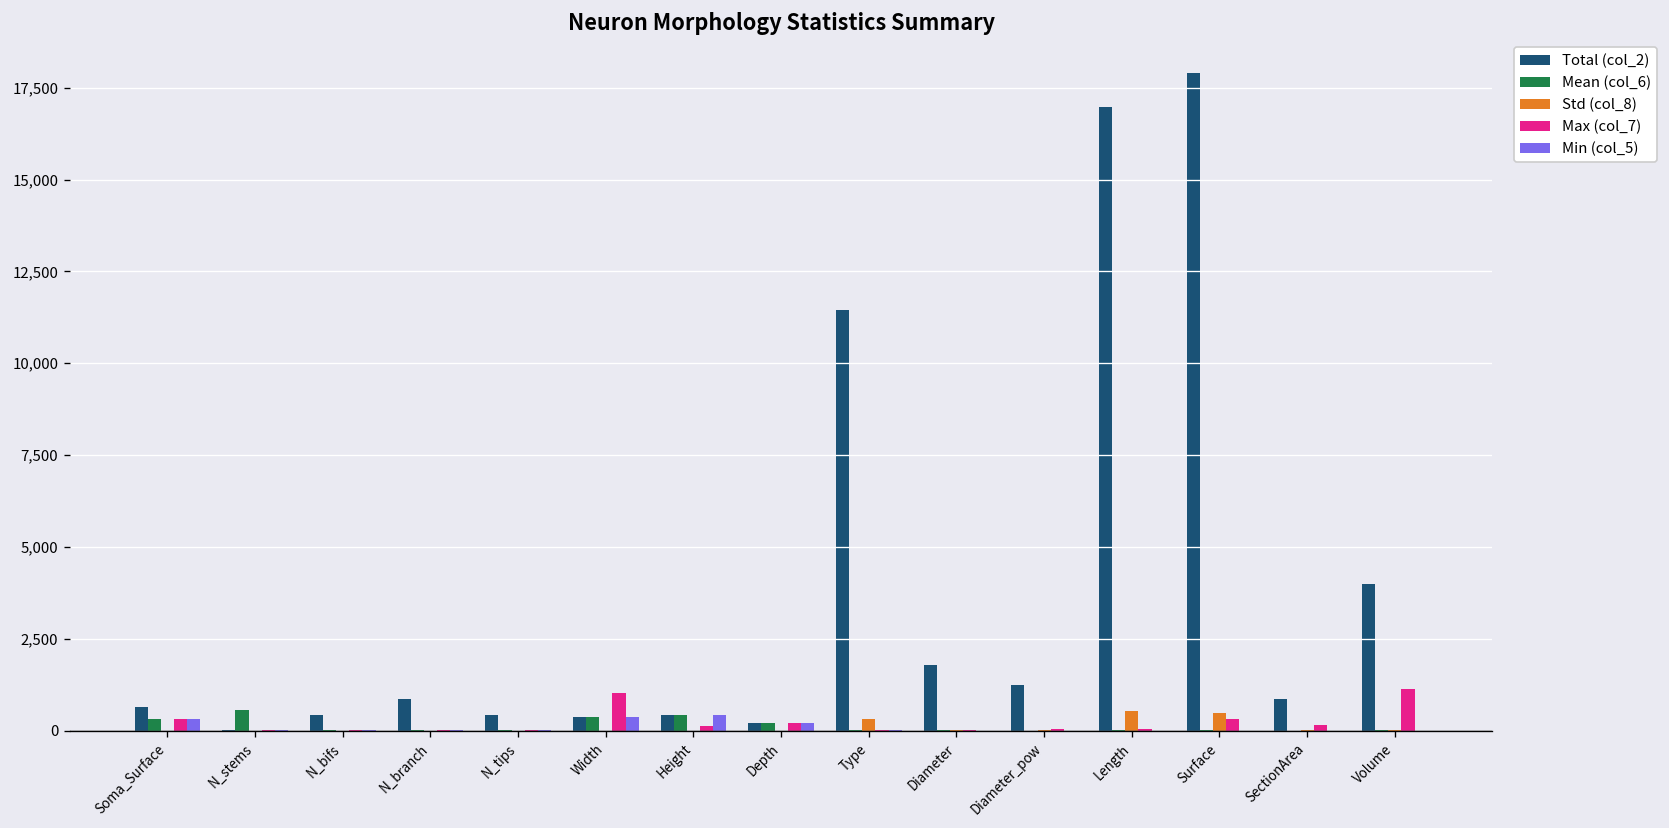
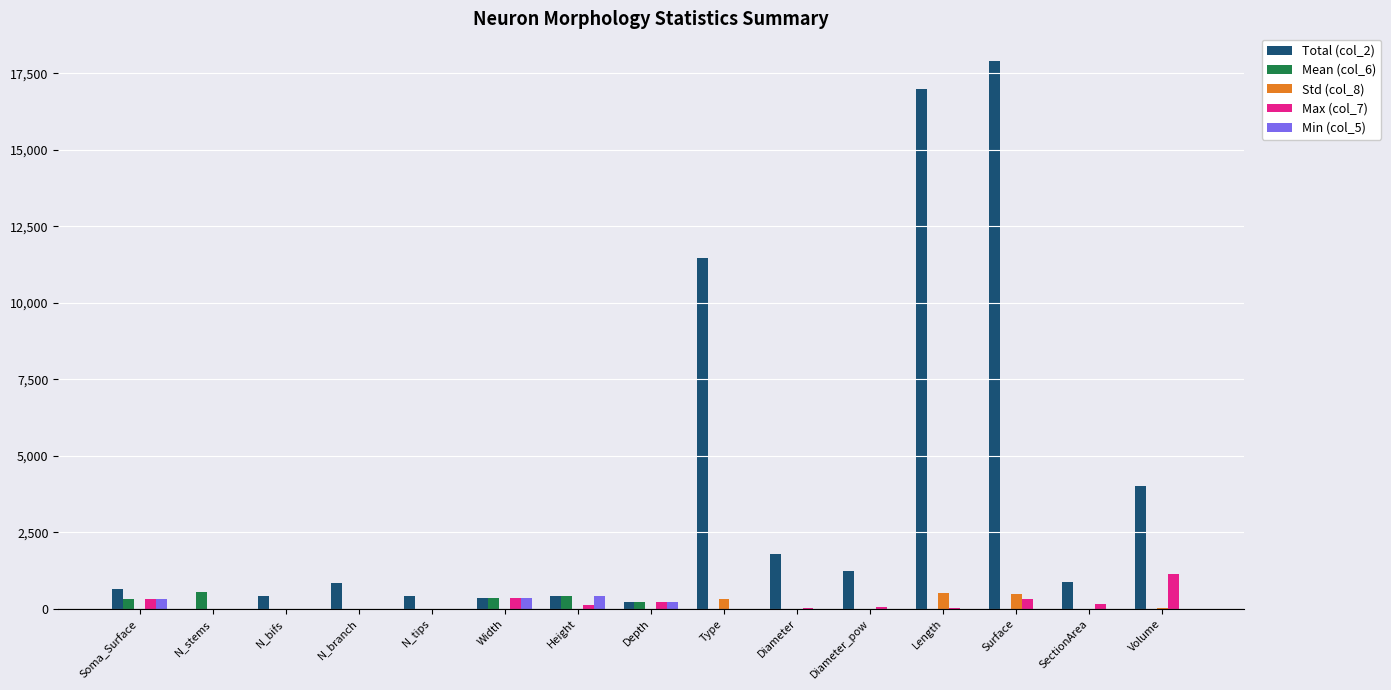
Max (col_7), Width: 1,000 -> 400
